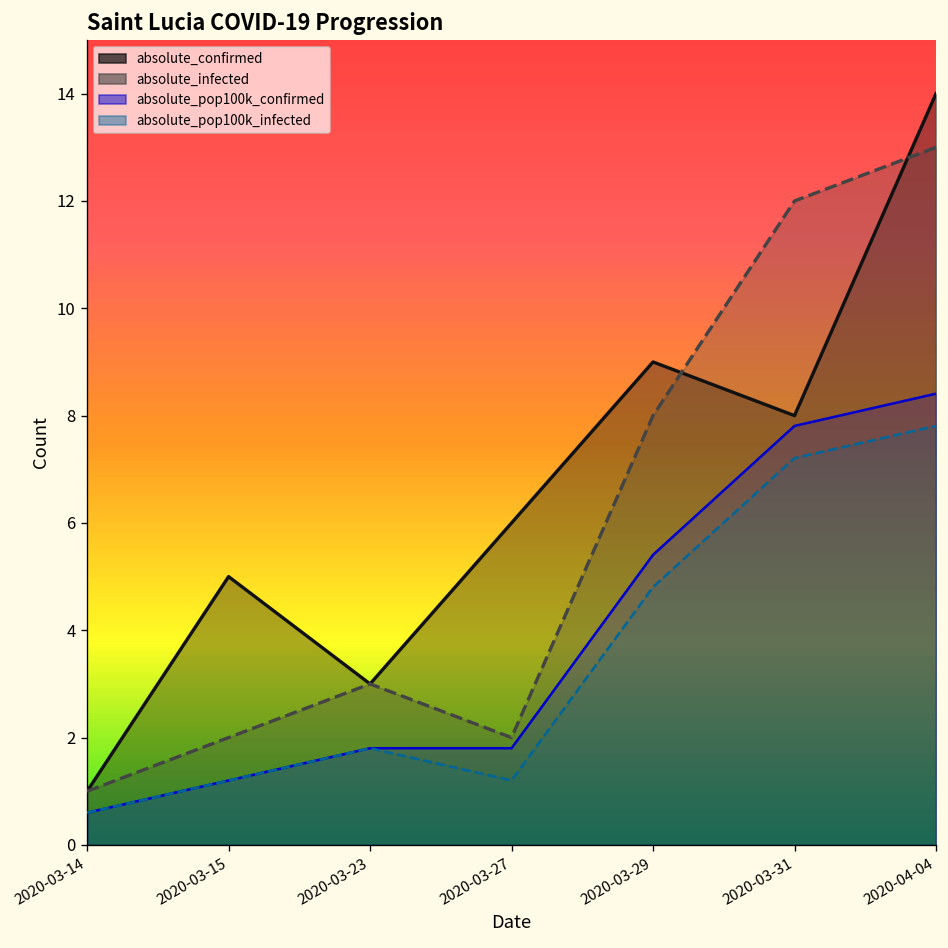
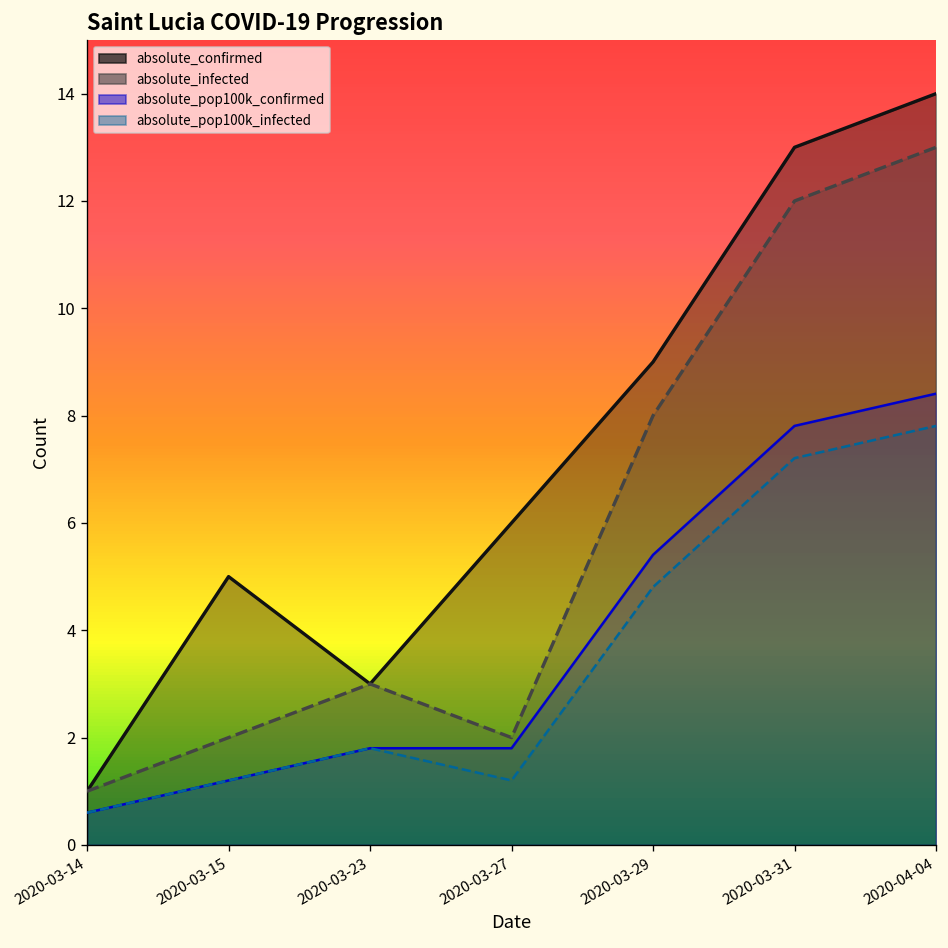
absolute_confirmed, 2020-03-31: 8 -> 13
